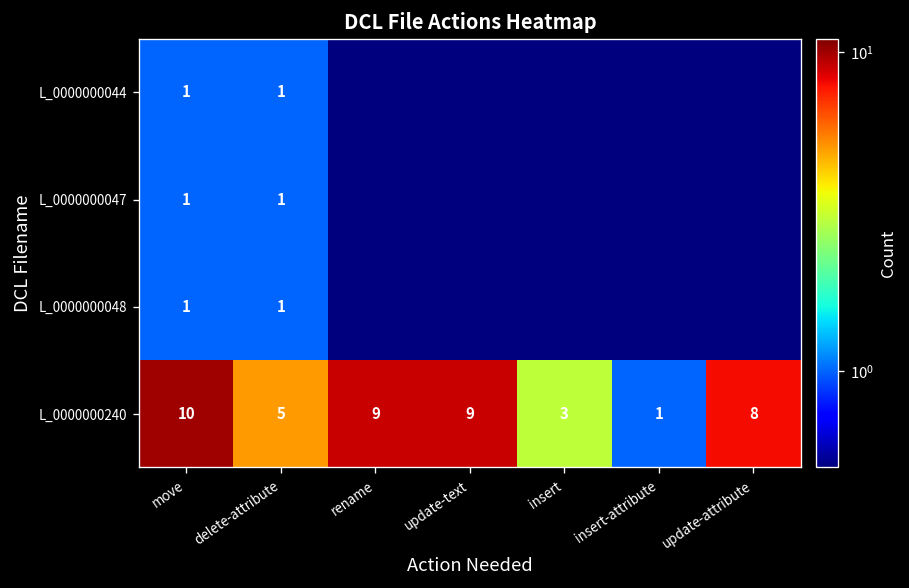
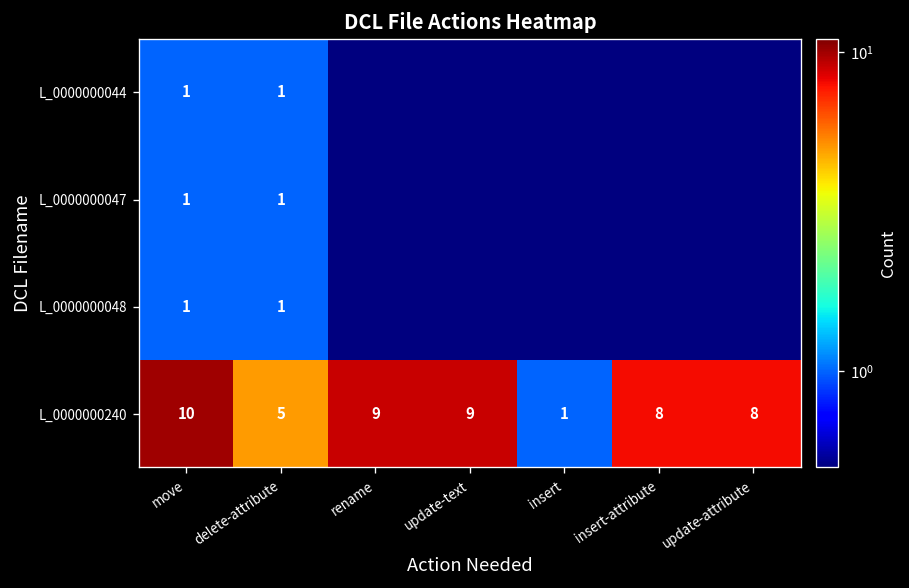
L_0000000240, insert: 3 -> 1
L_0000000240, insert-attribute: 1 -> 8
